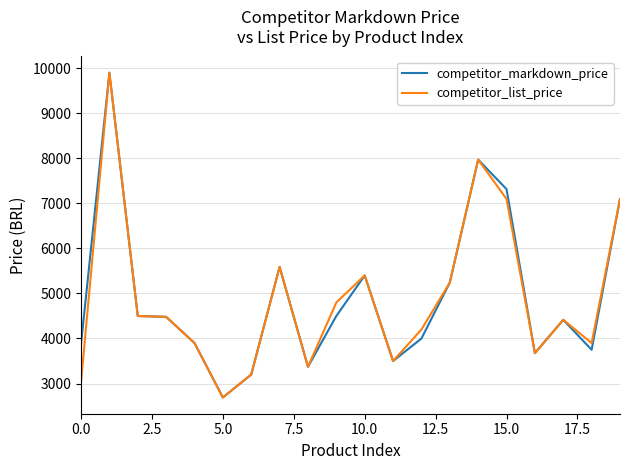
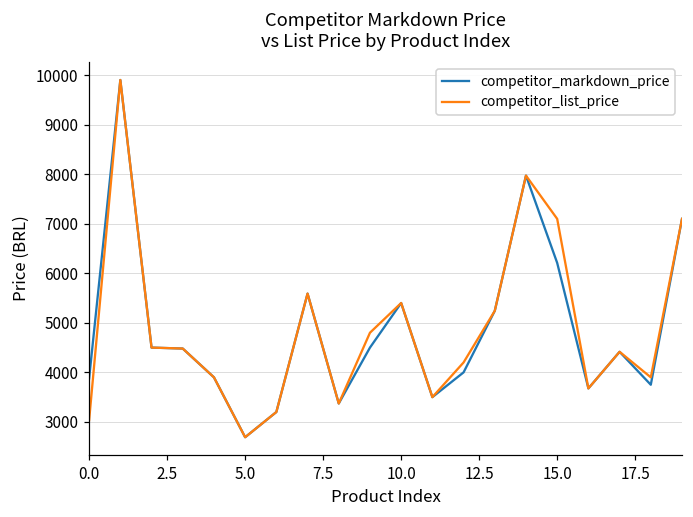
competitor_markdown_price, 15.0: 7300 -> 6200
